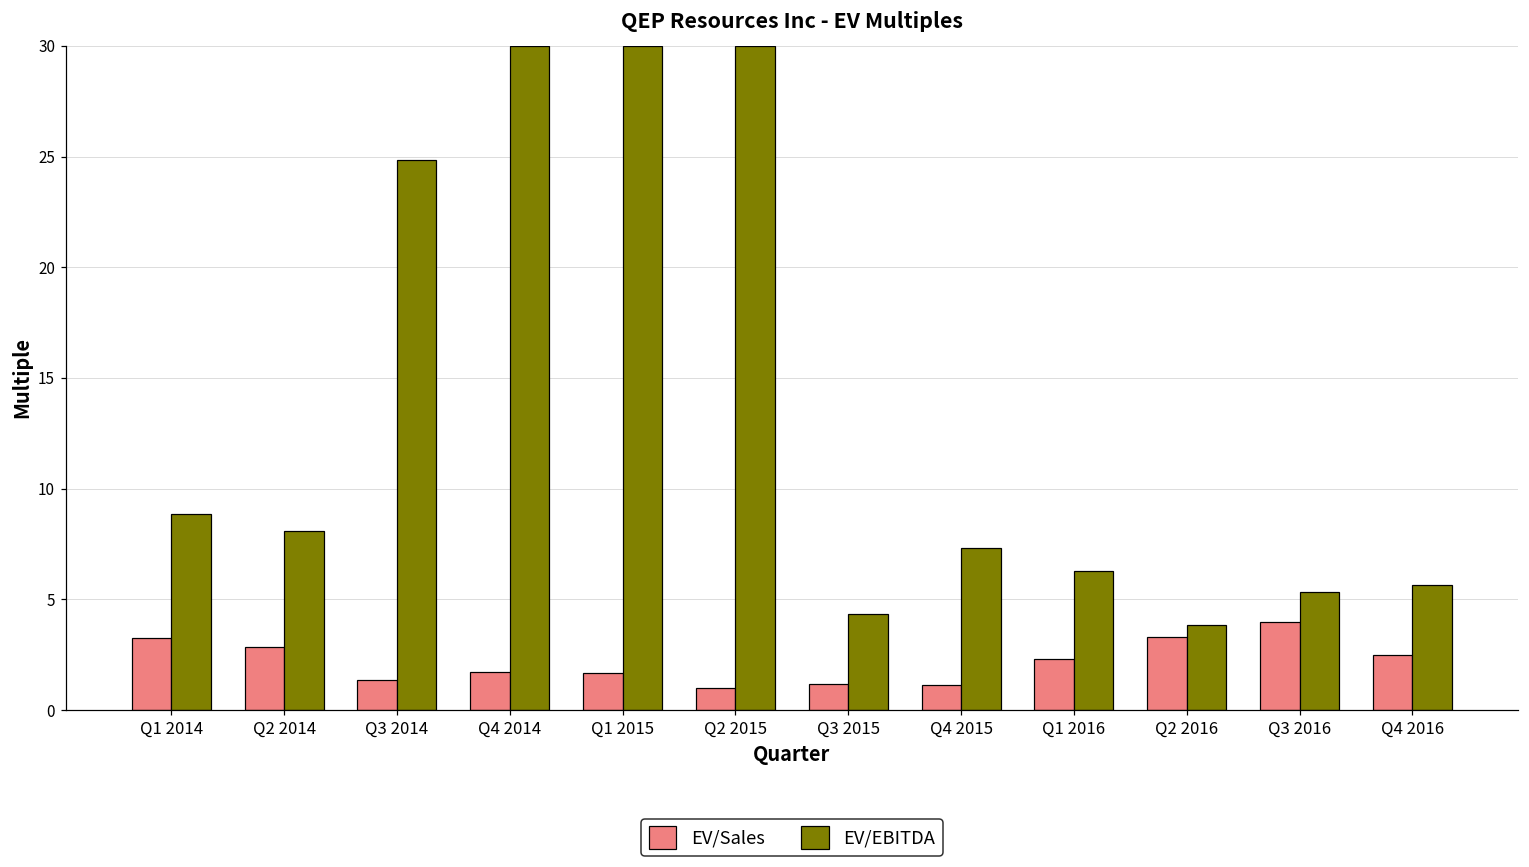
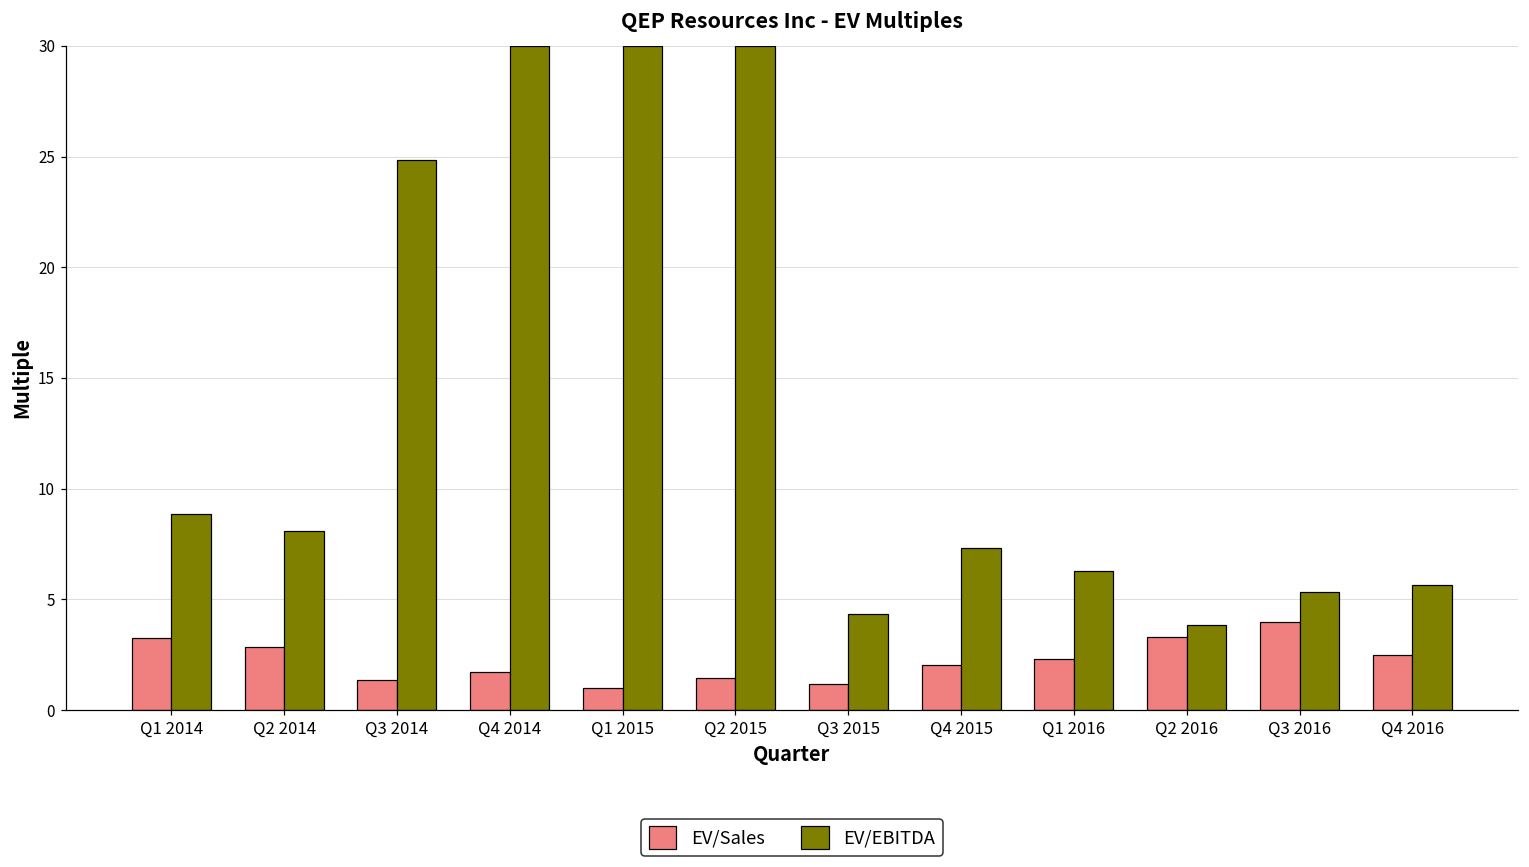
EV/Sales, Q1 2015: 1.7 -> 1.0
EV/Sales, Q2 2015: 1.0 -> 1.4
EV/Sales, Q4 2015: 1.1 -> 2.0
